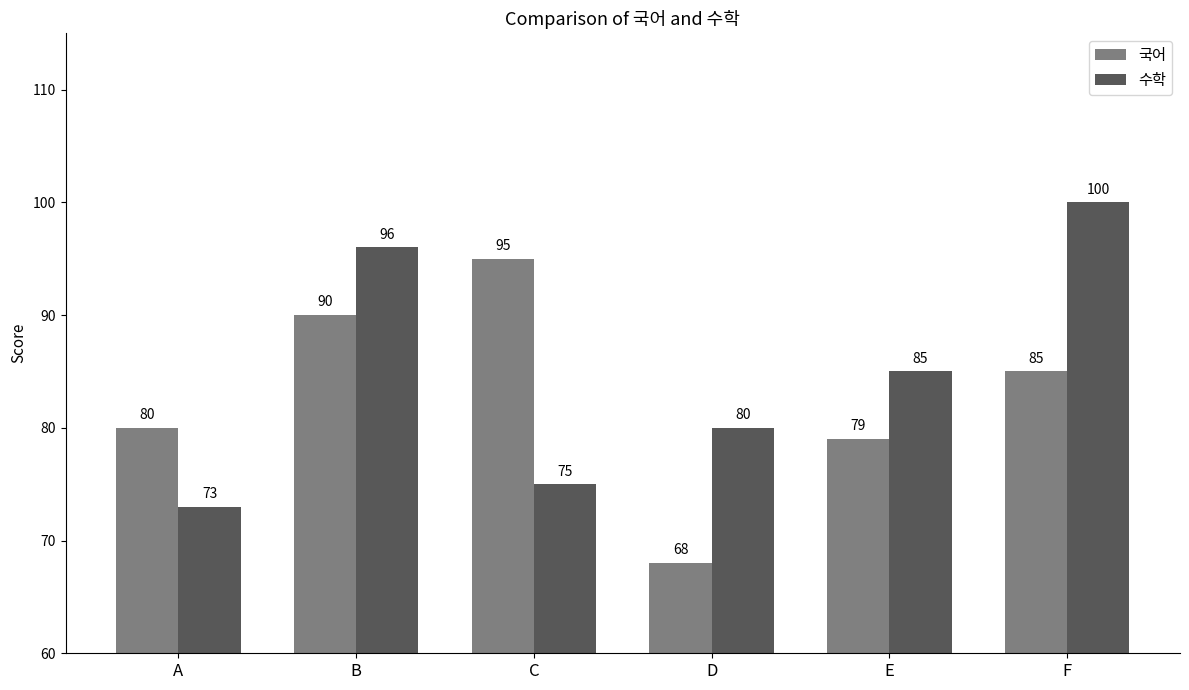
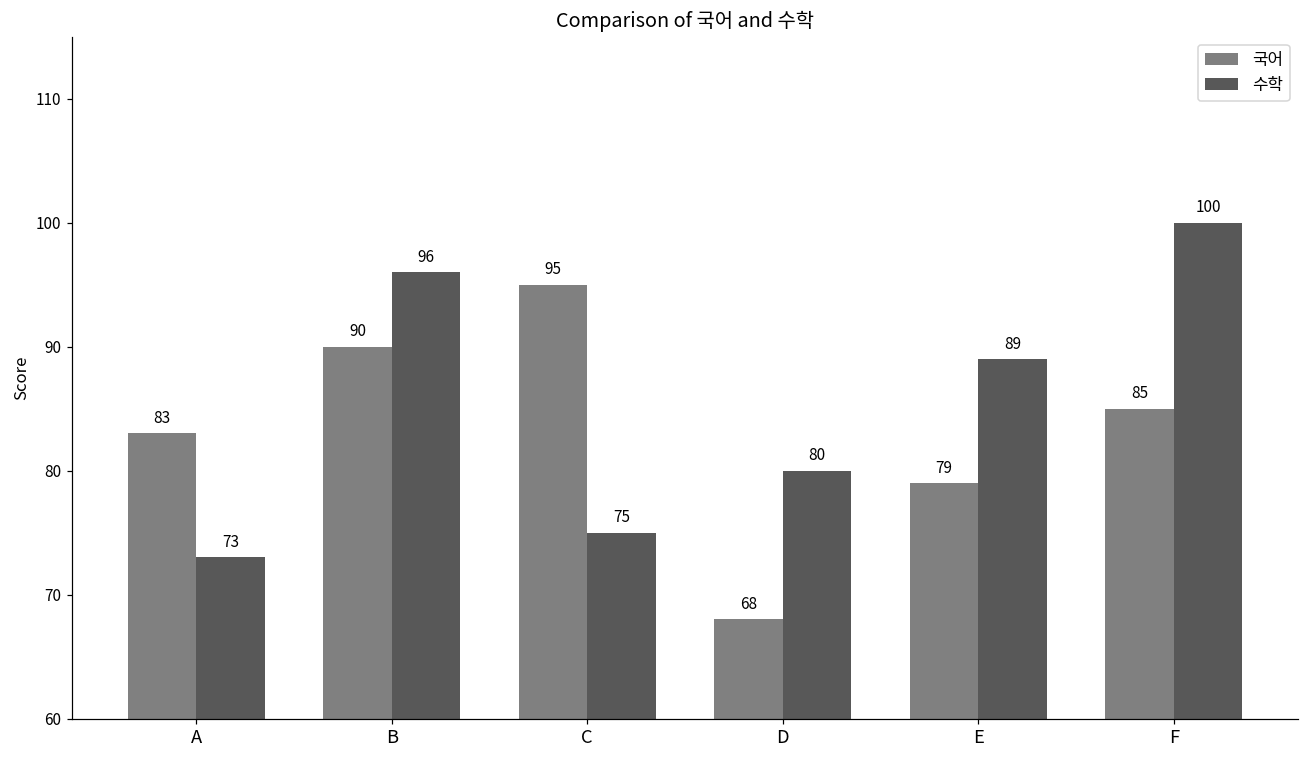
국어, A: 80 -> 83
수학, E: 85 -> 89
